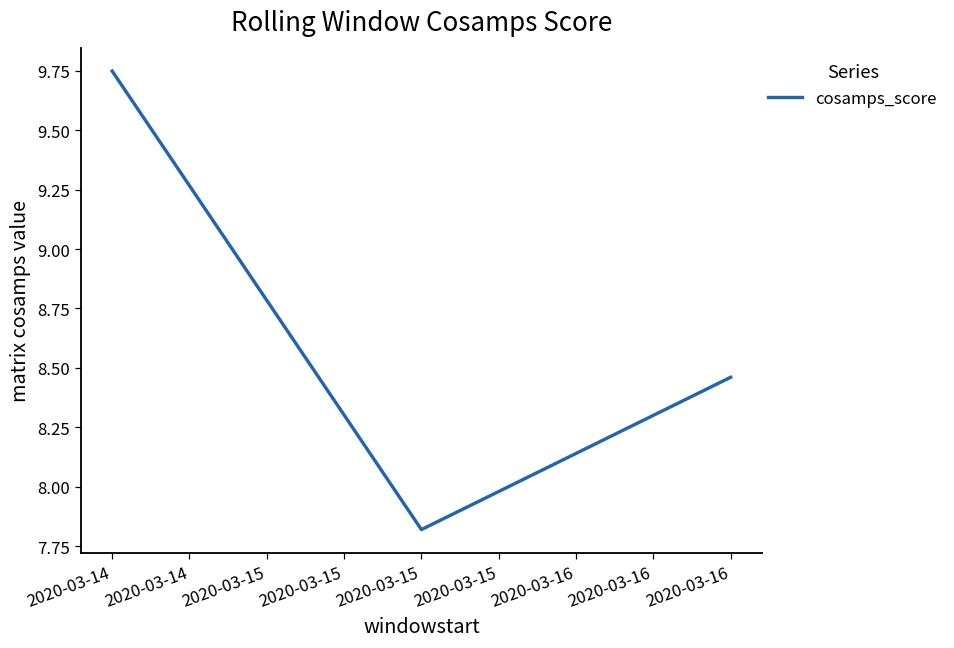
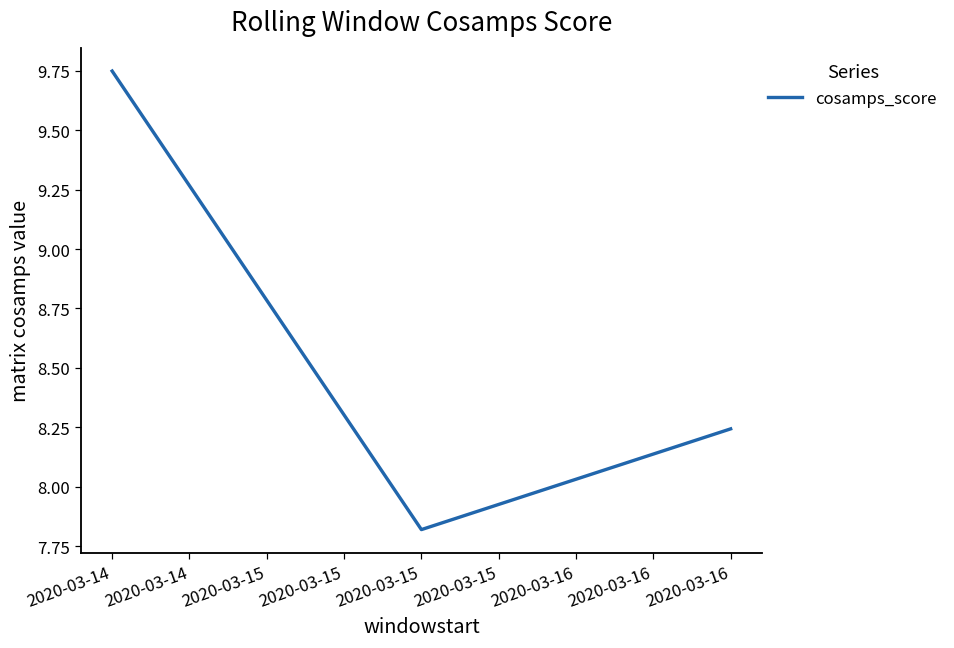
2020-03-16: 8.46 -> 8.24
